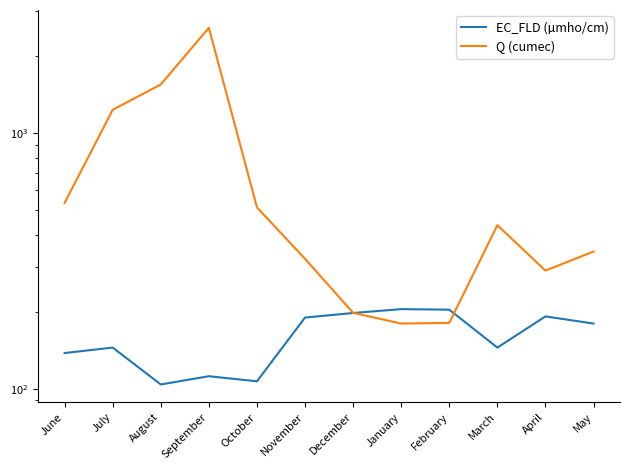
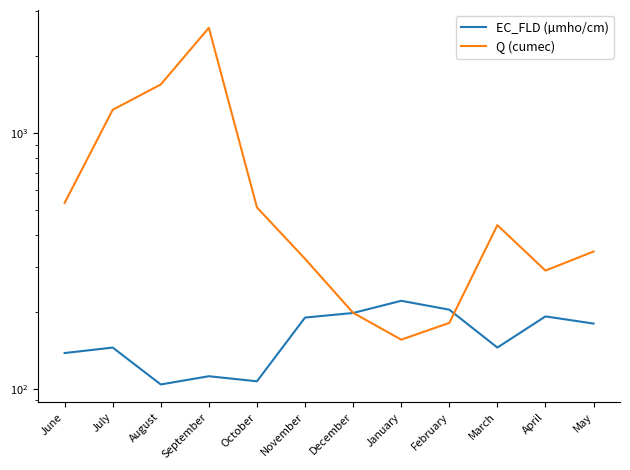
EC_FLD (µmho/cm), January: 210 -> 220
Q (cumec), January: 180 -> 160
